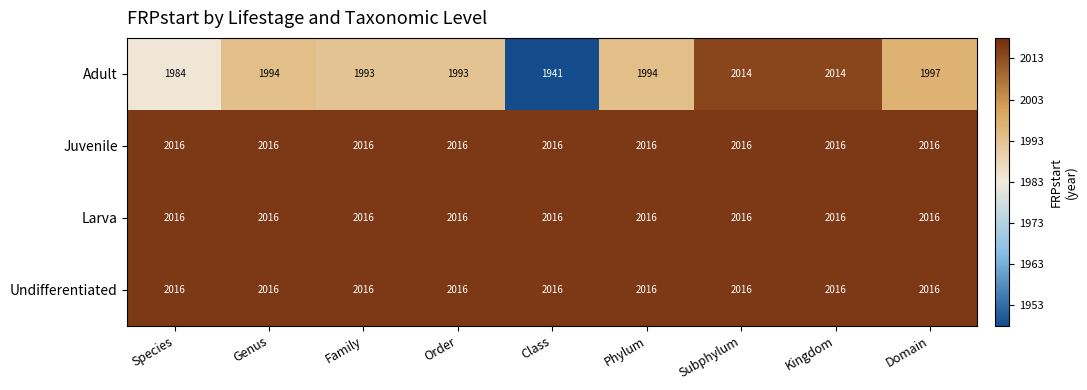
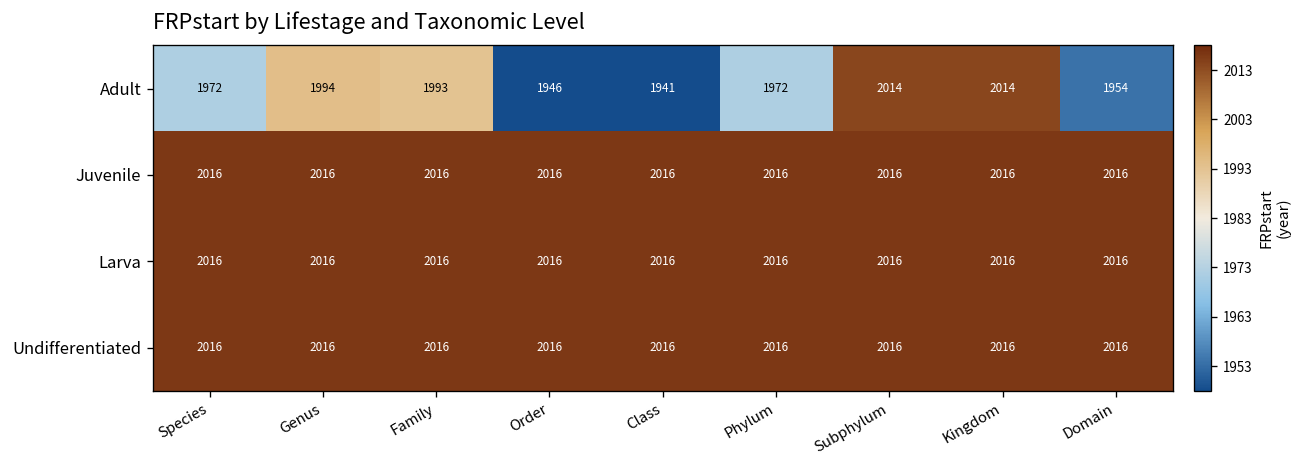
Adult, Species: 1984 -> 1972
Adult, Order: 1993 -> 1946
Adult, Phylum: 1994 -> 1972
Adult, Domain: 1997 -> 1954
